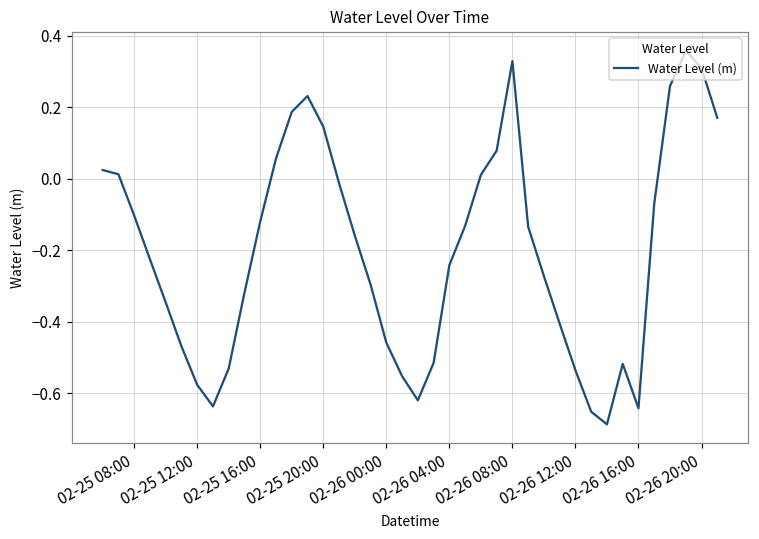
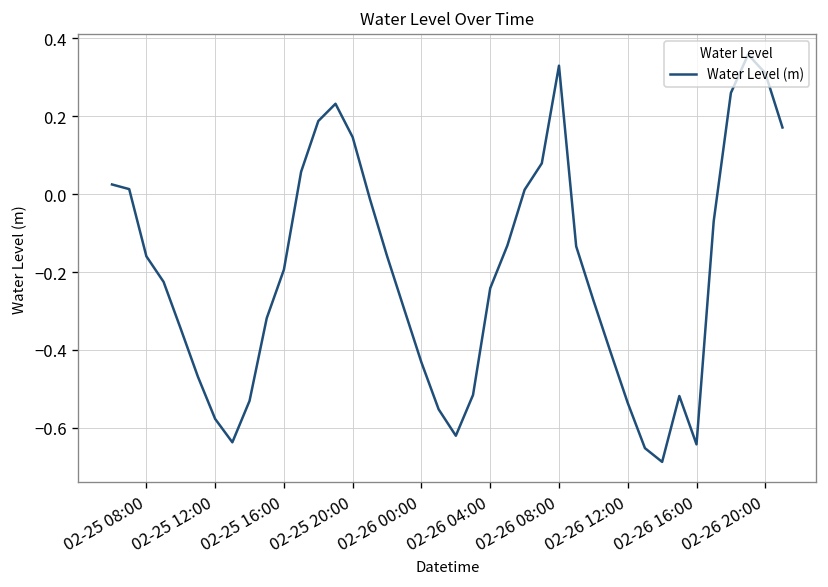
02-25 08:00: -0.10 -> -0.16
02-25 16:00: -0.12 -> -0.19
02-26 00:00: -0.46 -> -0.43
